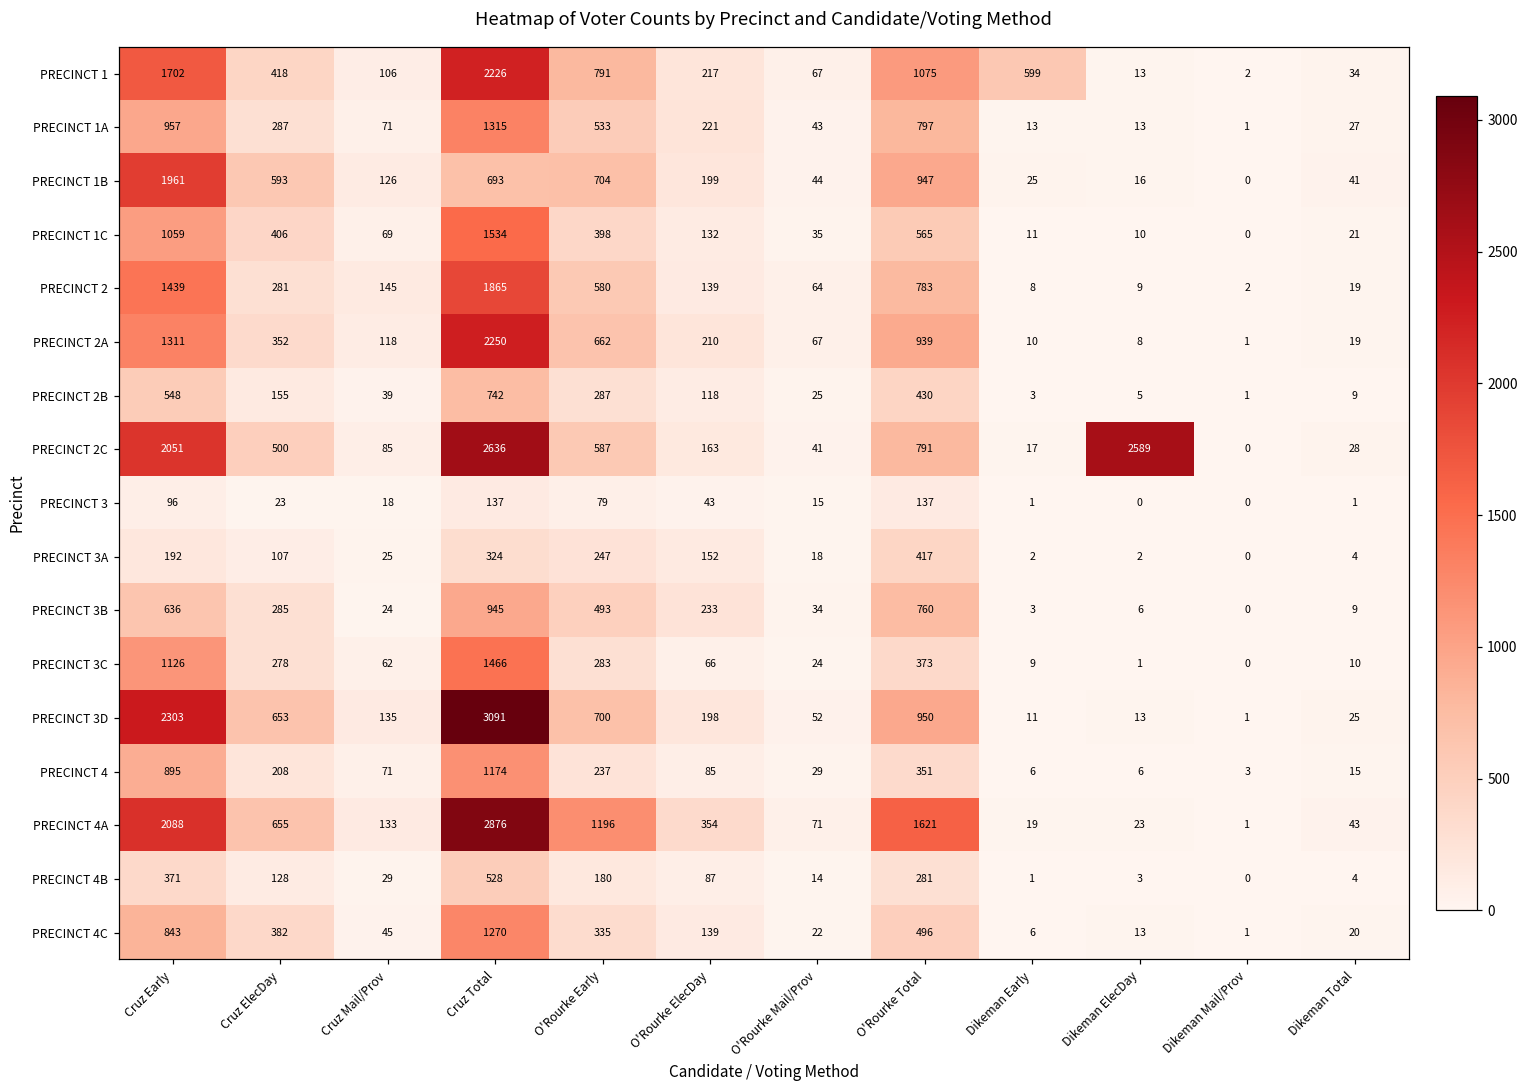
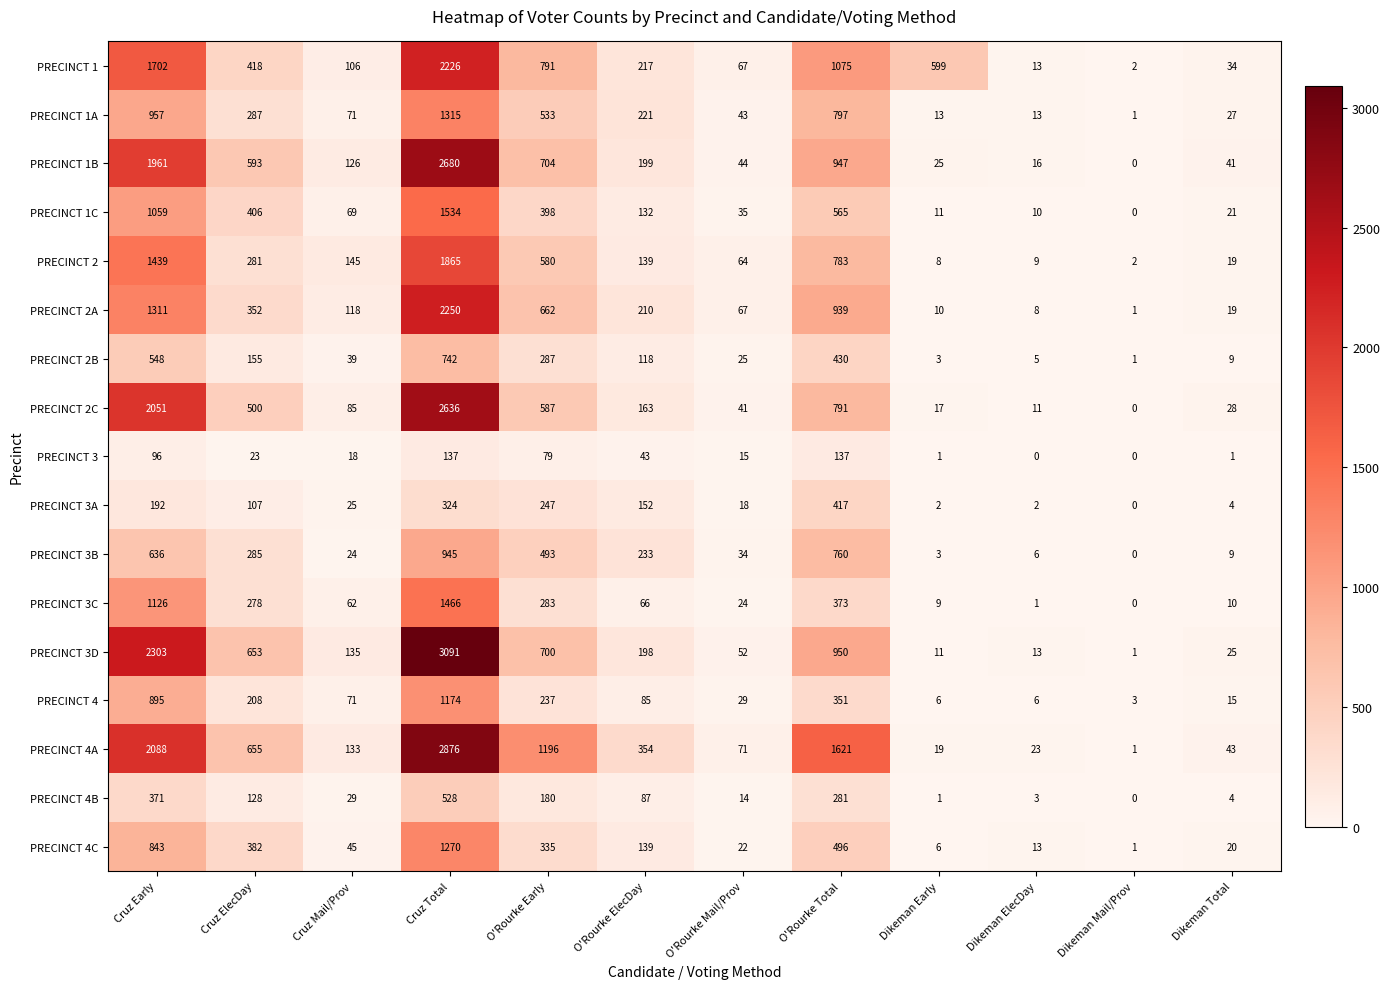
PRECINCT 1B, Cruz Total: 693 -> 2680
PRECINCT 2C, Dikeman ElecDay: 2589 -> 11
